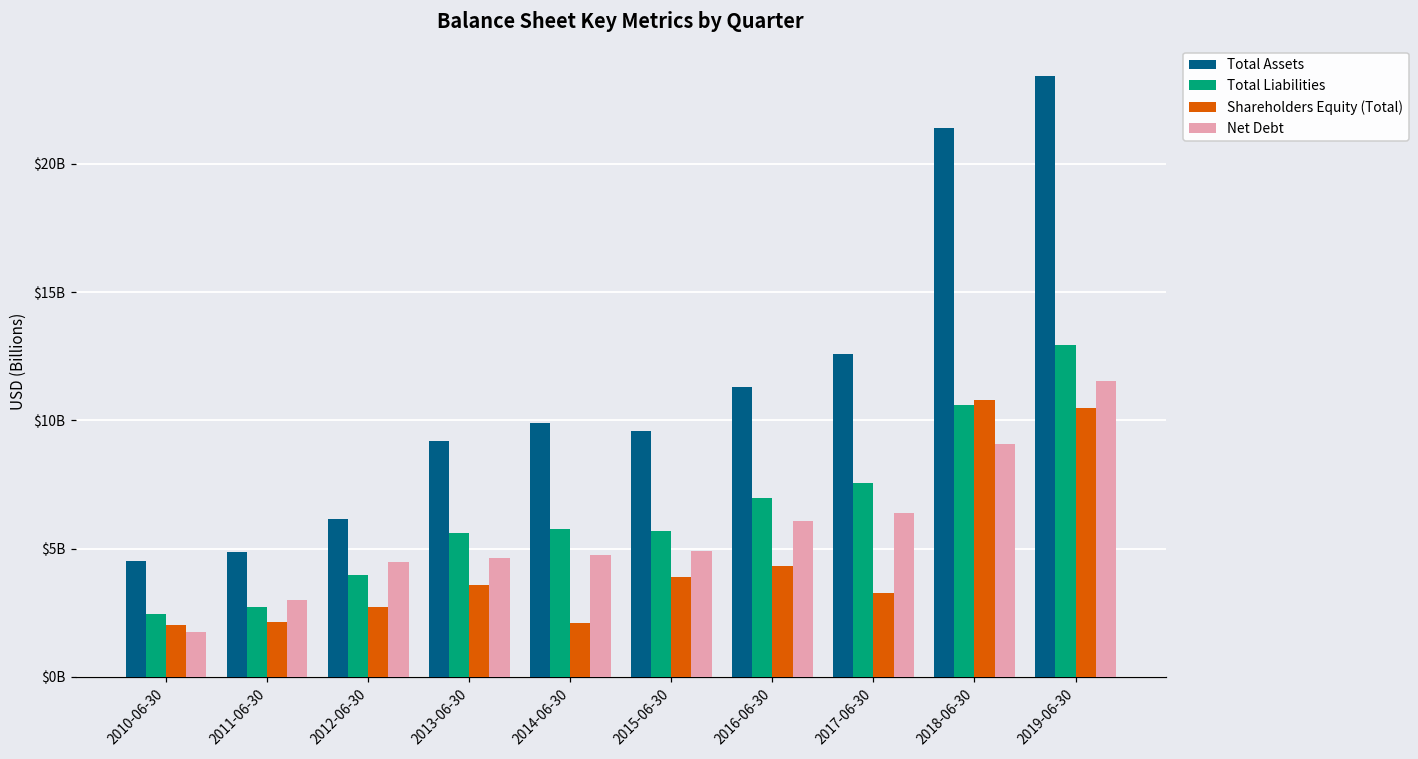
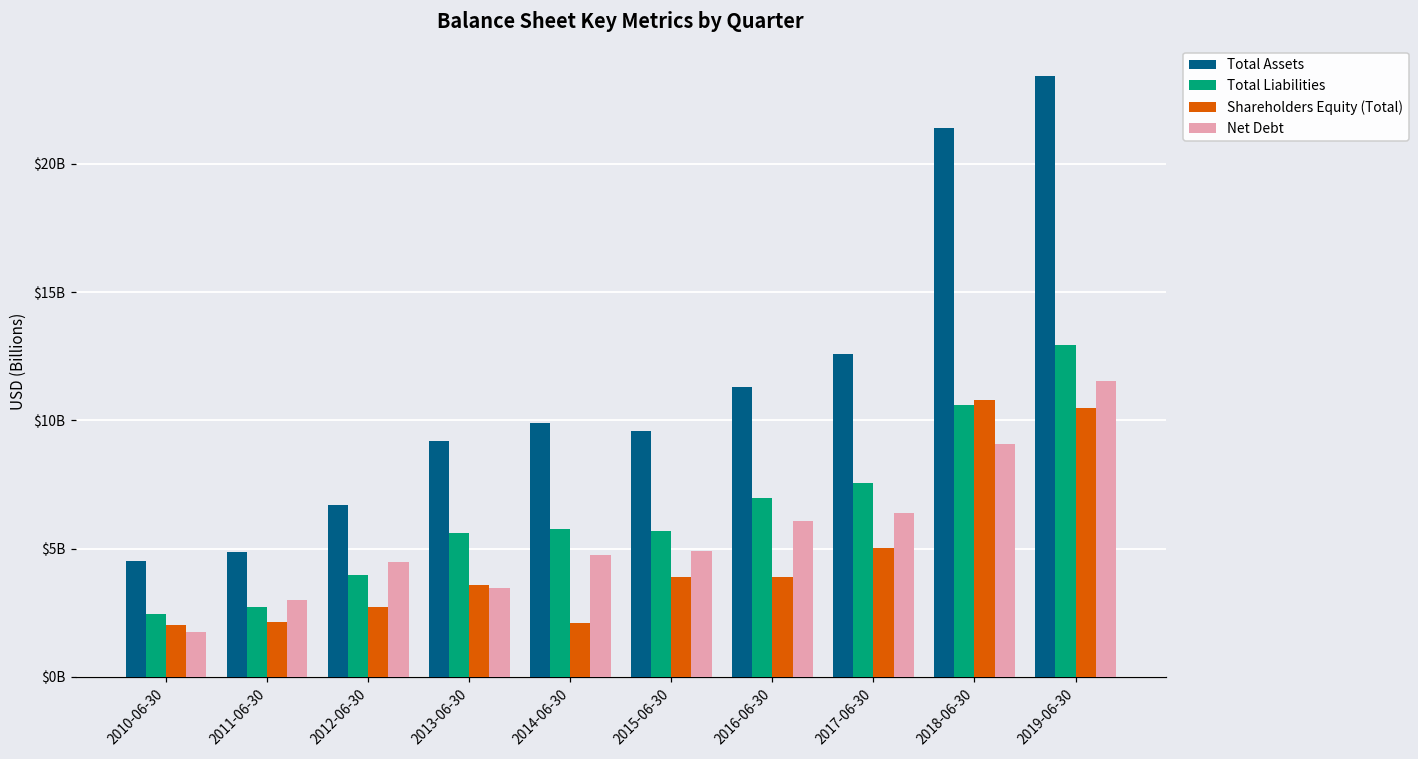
Total Assets, 2012-06-30: $6100000000 -> $6700000000
Net Debt, 2013-06-30: $4600000000 -> $3500000000
Shareholders Equity (Total), 2016-06-30: $4300000000 -> $3900000000
Shareholders Equity (Total), 2017-06-30: $3300000000 -> $5000000000
